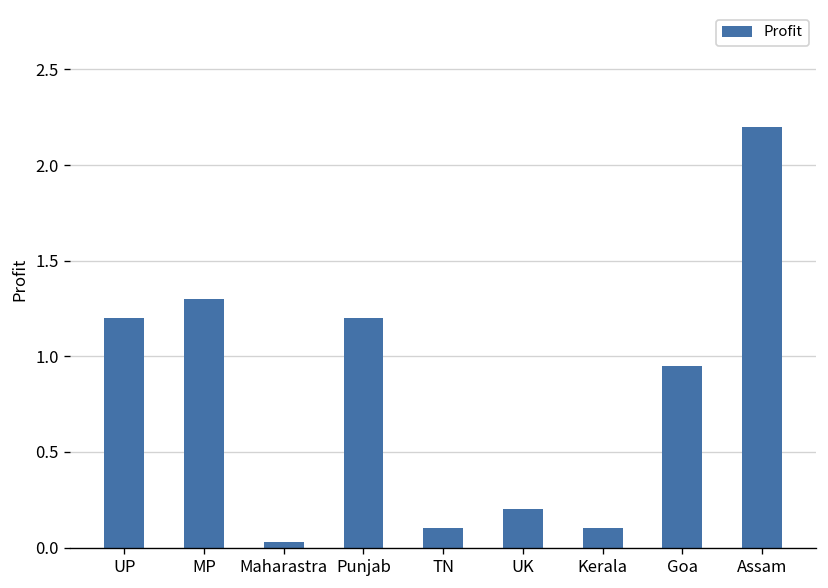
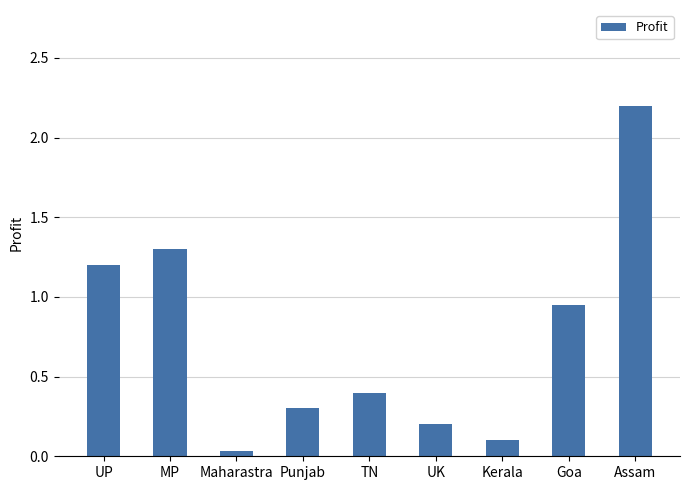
Punjab: 1.2 -> 0.3
TN: 0.1 -> 0.4
